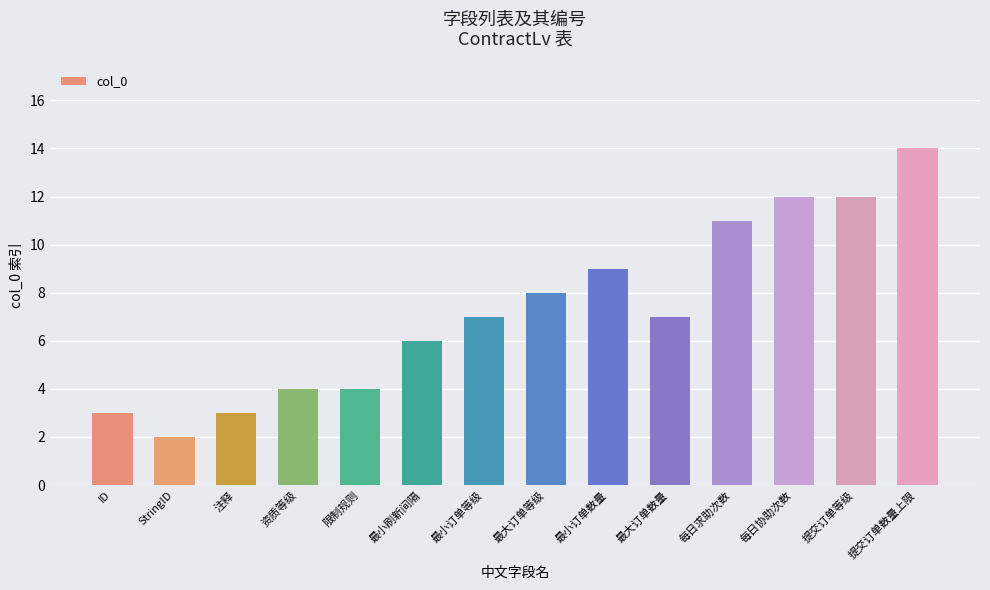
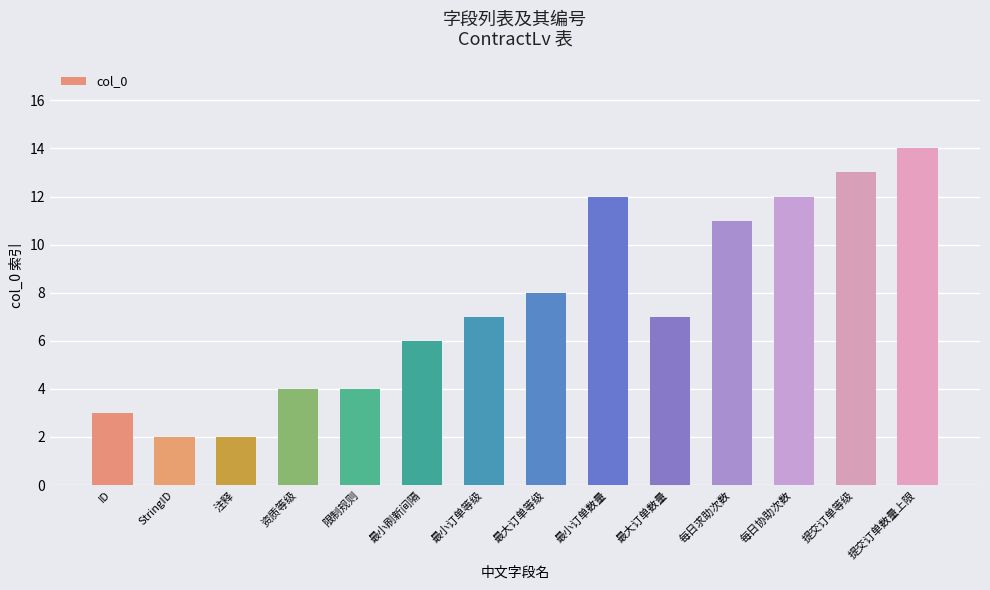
注释: 3 -> 2
最小订单数量: 9 -> 12
提交订单等级: 12 -> 13
